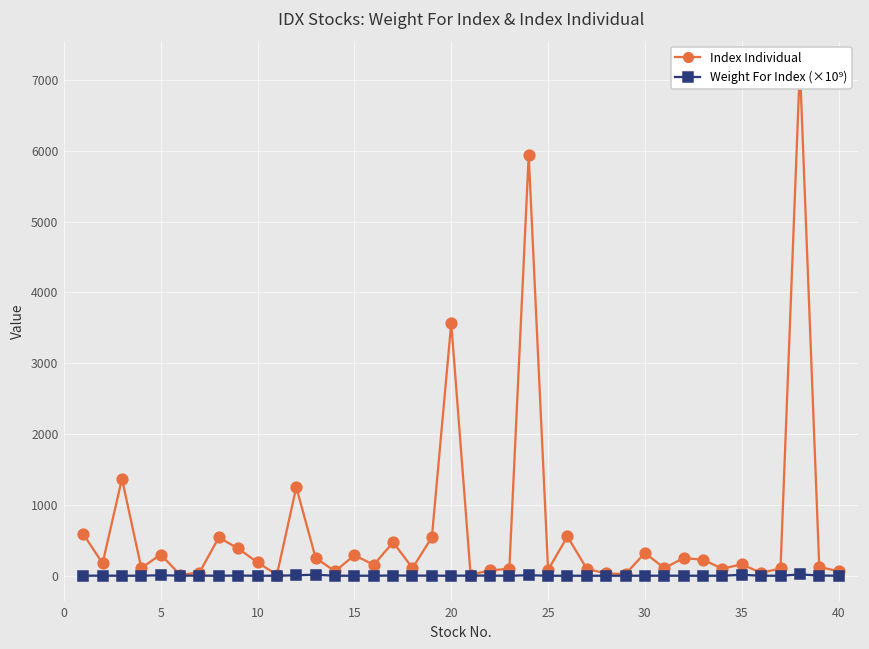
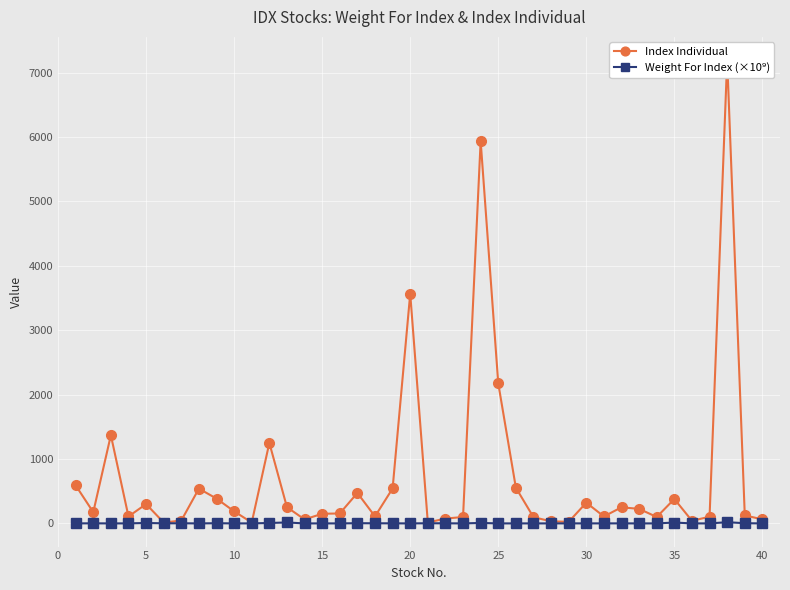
Index Individual, 15: 300 -> 200
Index Individual, 25: 100 -> 2200
Index Individual, 35: 200 -> 400
